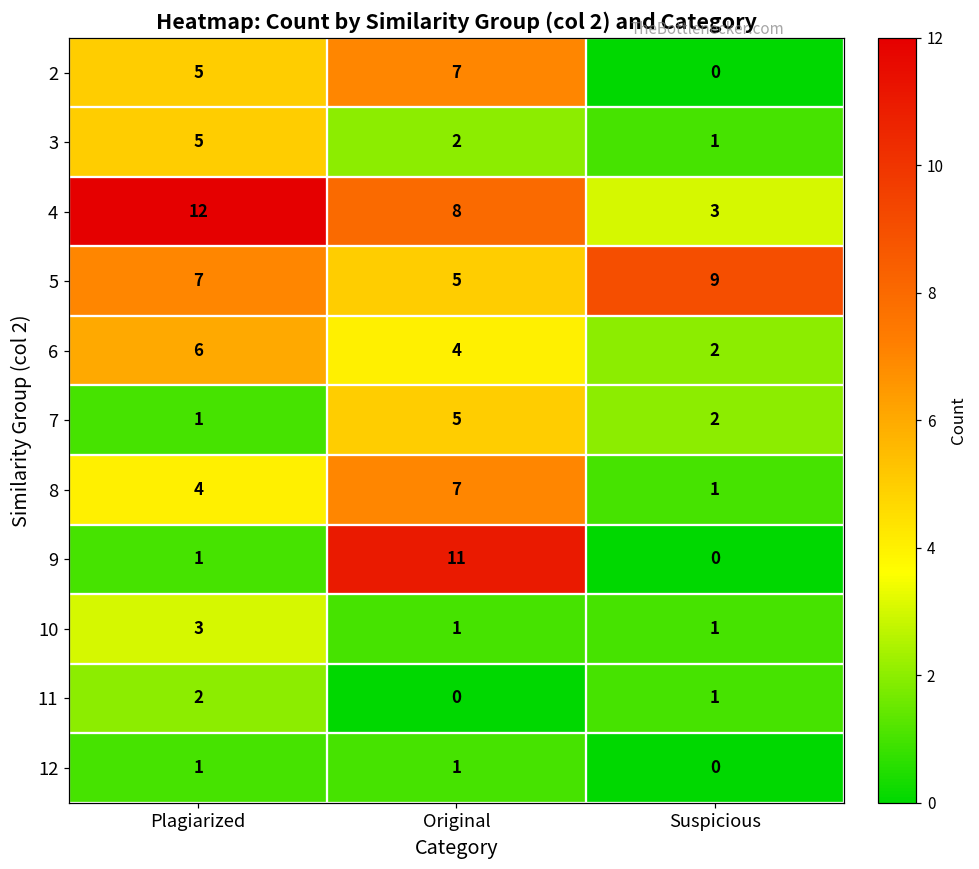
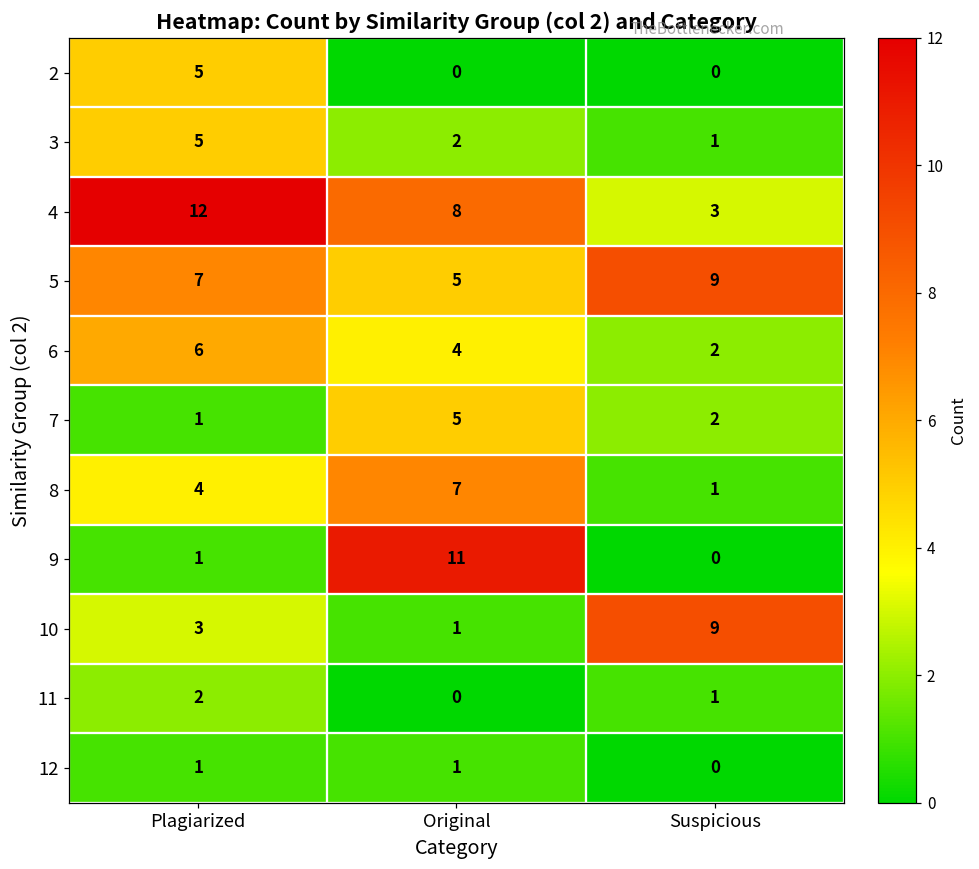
2, Original: 7 -> 0
10, Suspicious: 1 -> 9
